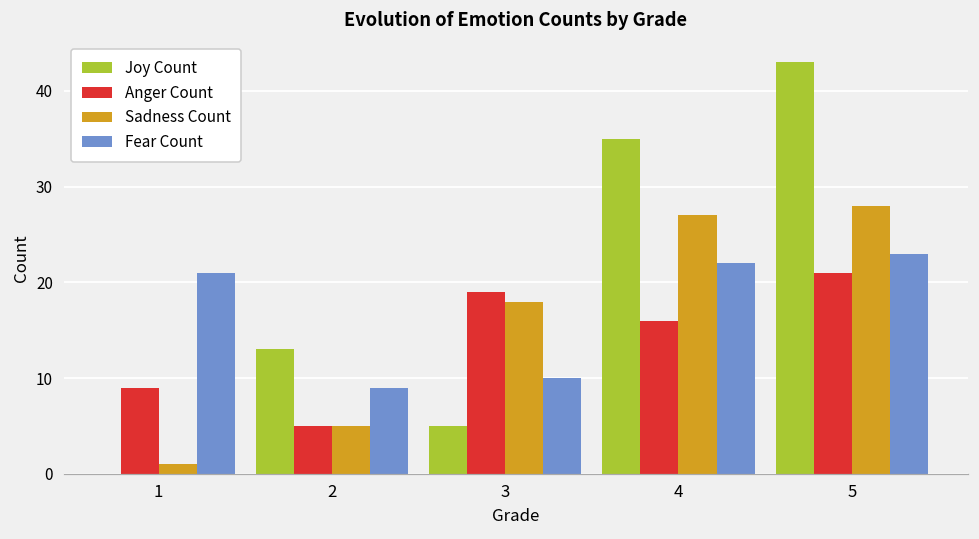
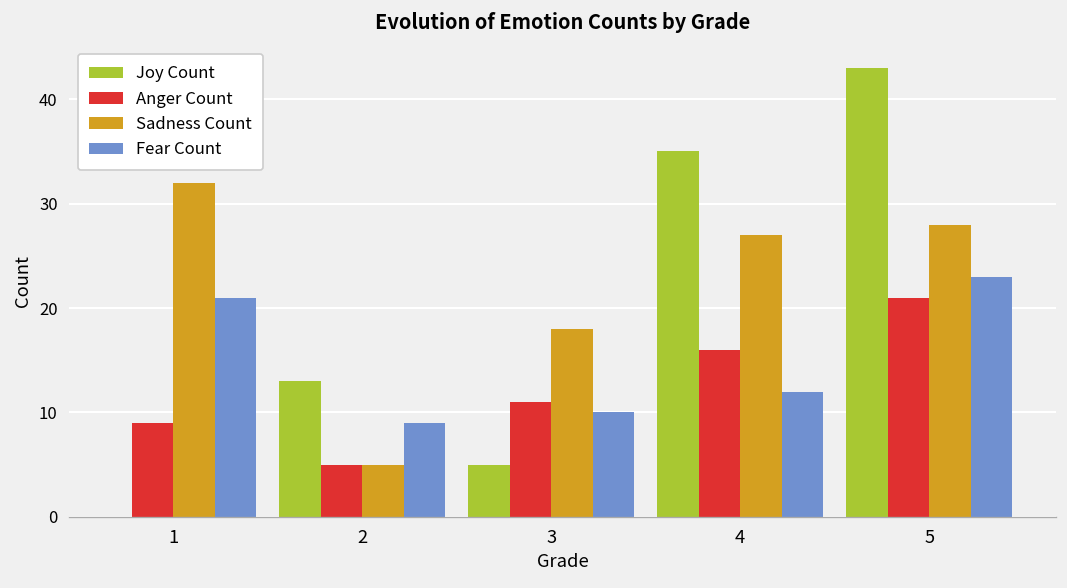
Sadness Count, 1: 1 -> 32
Anger Count, 3: 19 -> 11
Fear Count, 4: 22 -> 12
